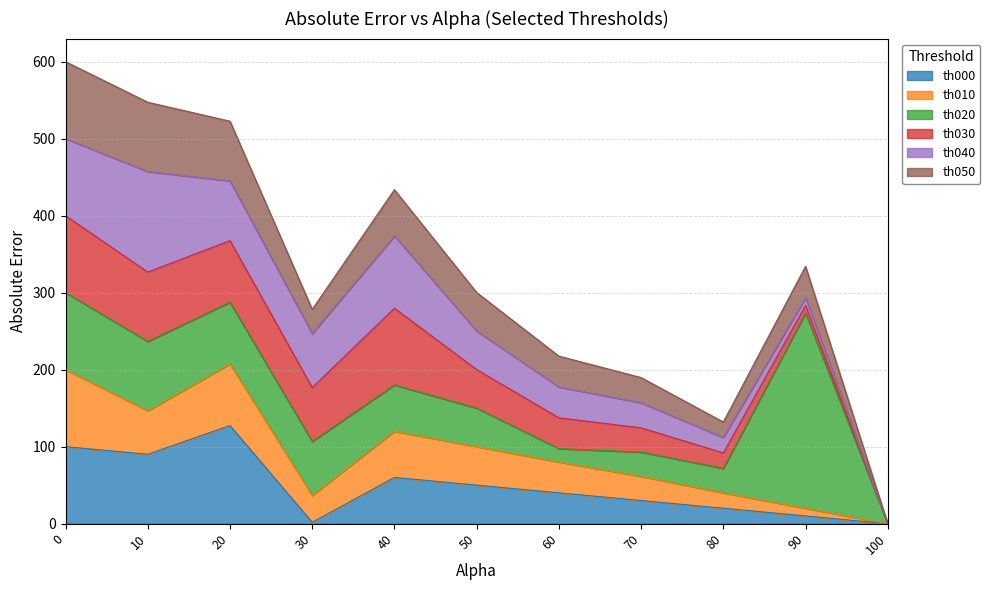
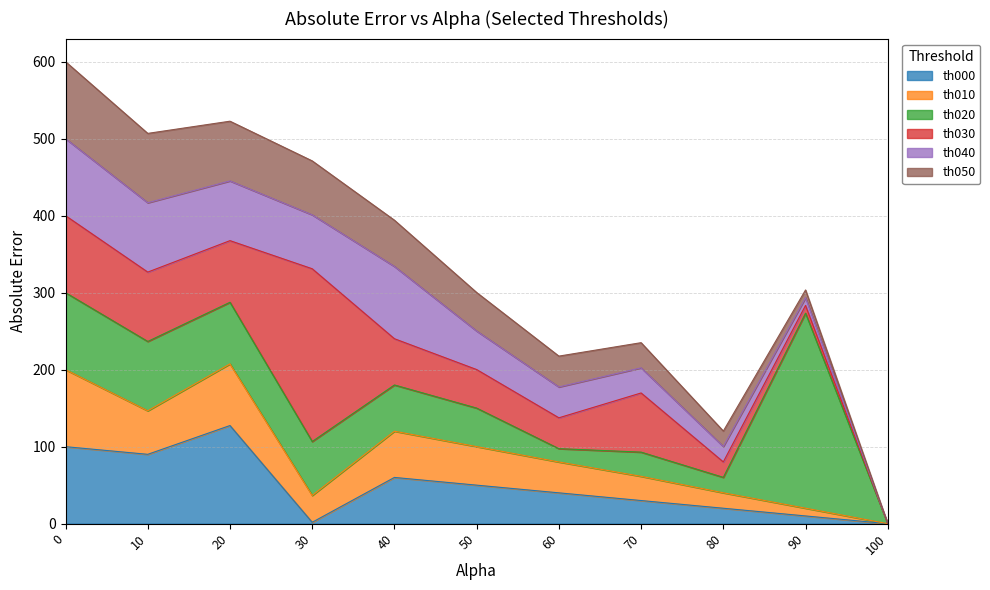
th040, 10: 130 -> 90
th030, 30: 70 -> 220
th050, 30: 30 -> 70
th030, 40: 100 -> 60
th030, 70: 30 -> 80
th020, 80: 30 -> 20
th050, 90: 40 -> 10
